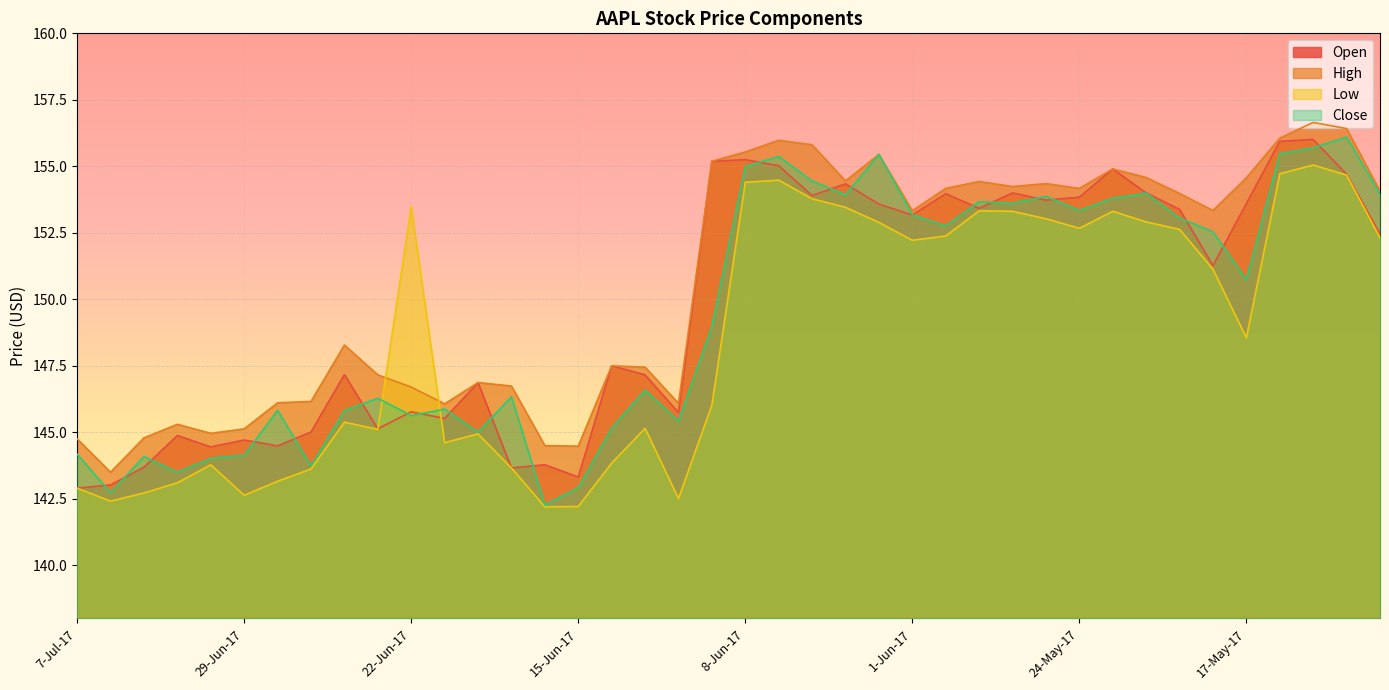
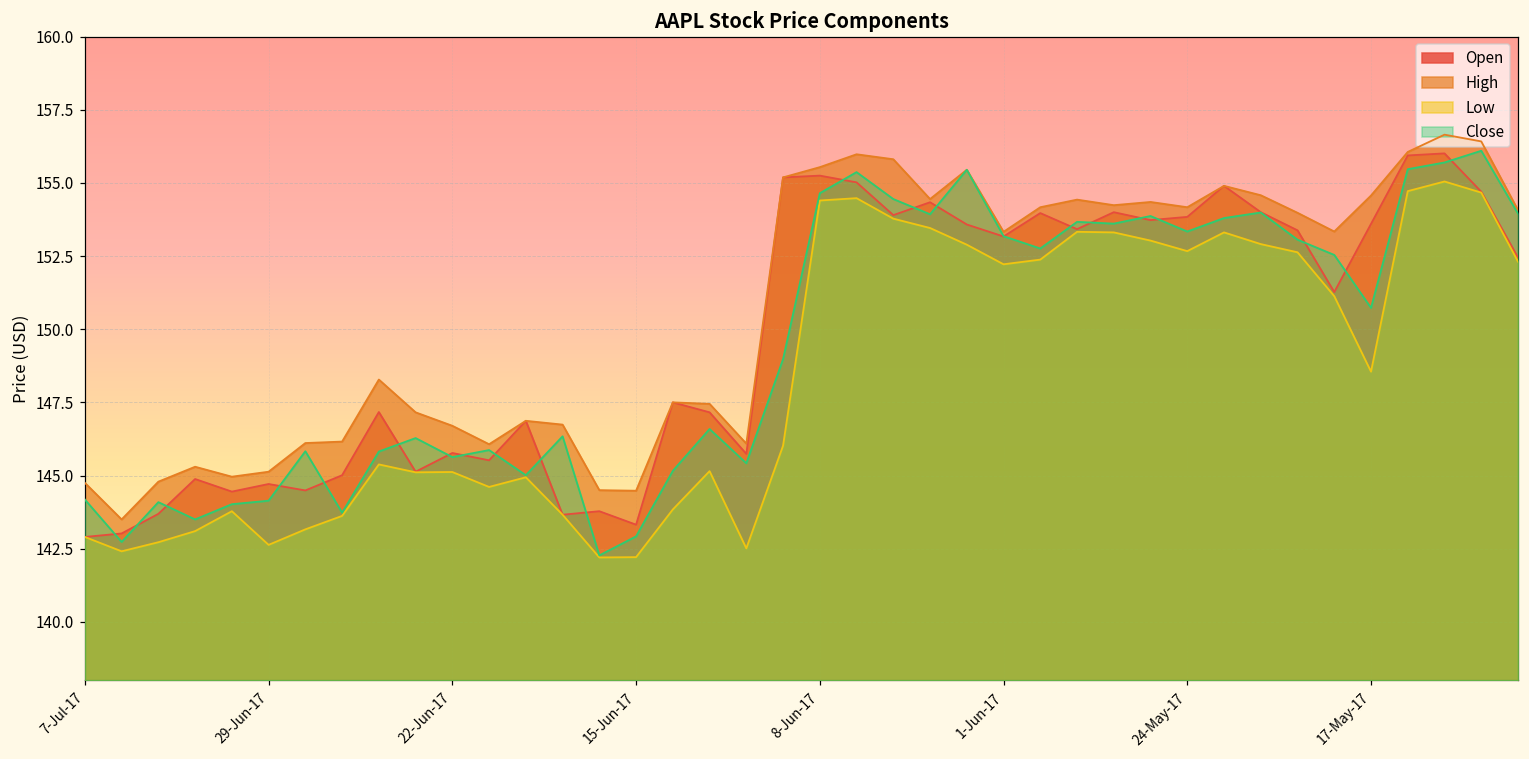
Low, 22-Jun-17: 153.5 -> 145.1
Close, 8-Jun-17: 155.0 -> 154.7
